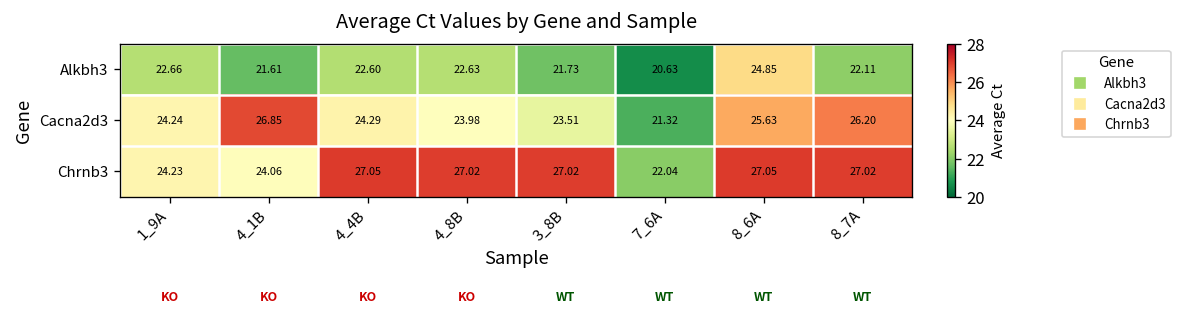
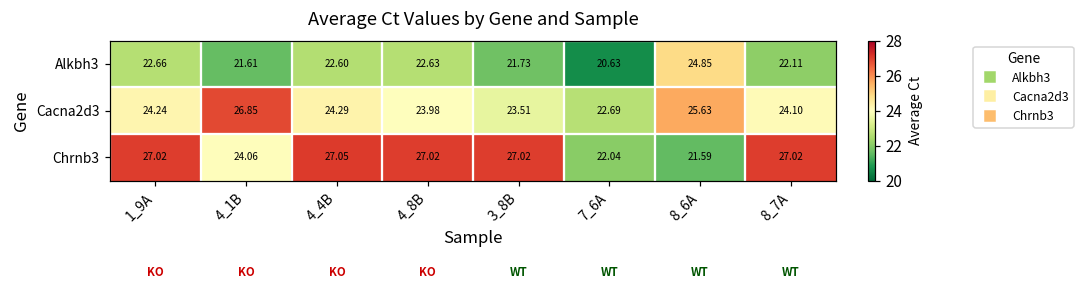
Cacna2d3, 7_6A: 21.32 -> 22.69
Cacna2d3, 8_7A: 26.20 -> 24.10
Chrnb3, 1_9A: 24.23 -> 27.02
Chrnb3, 8_6A: 27.05 -> 21.59
